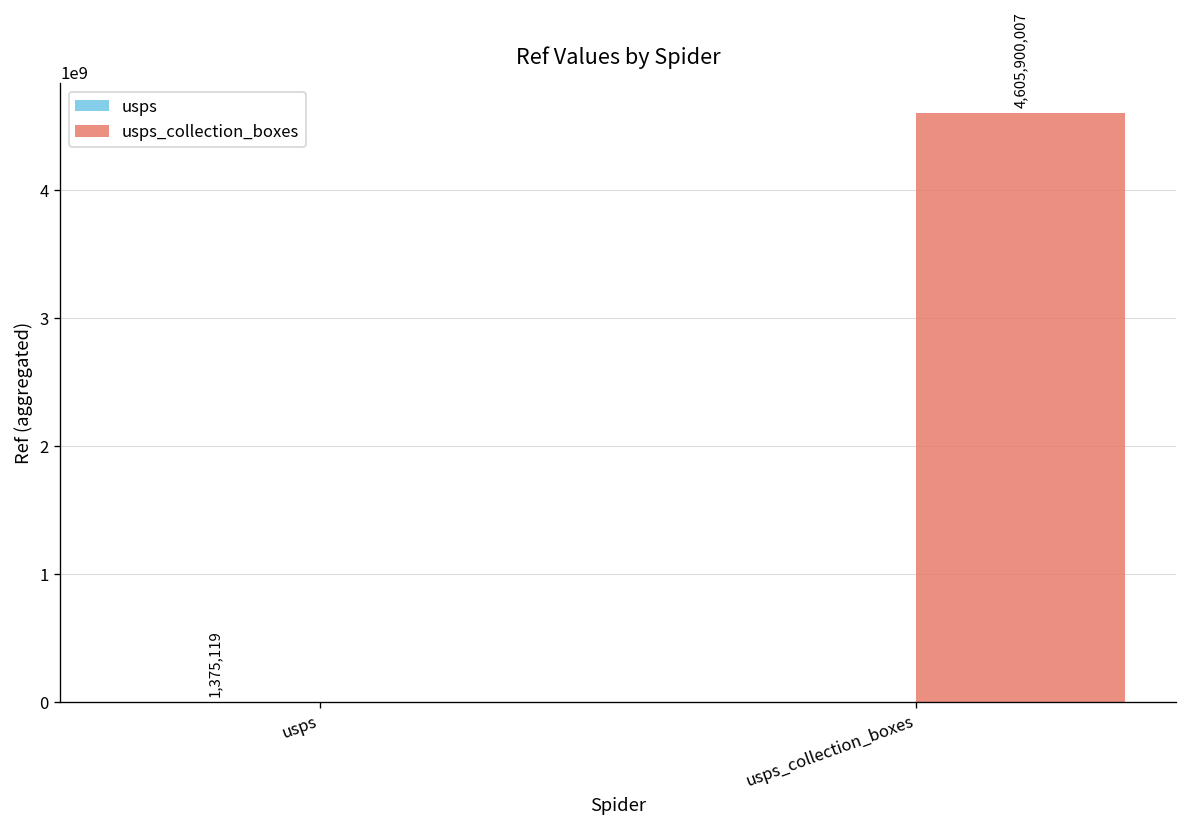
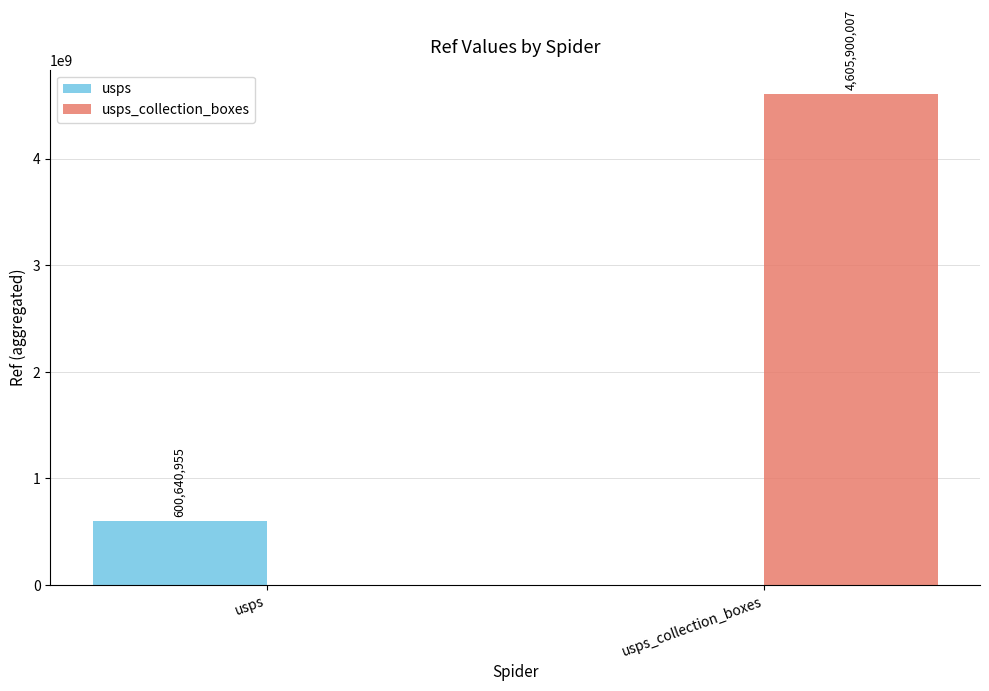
usps, usps: 1,375,119 -> 600,640,955
